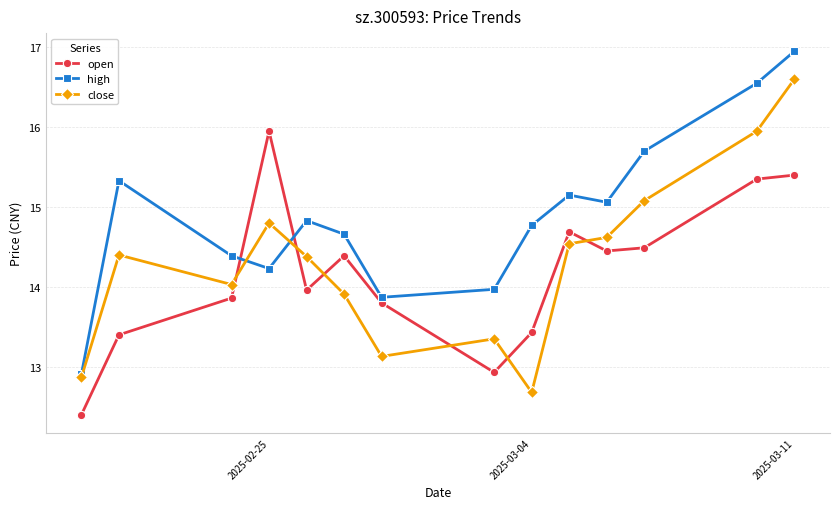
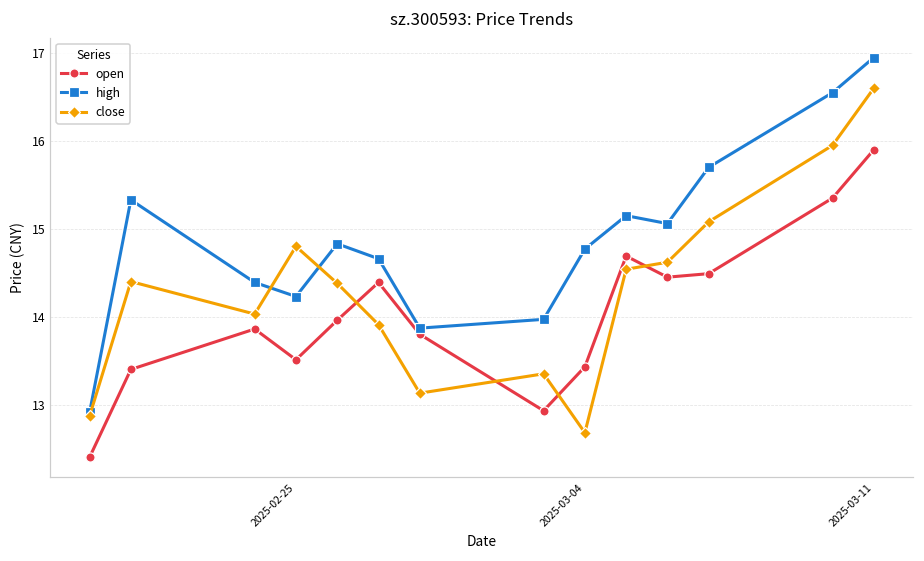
open, 2025-02-25: 16.0 -> 13.5
open, 2025-03-11: 15.4 -> 15.9
